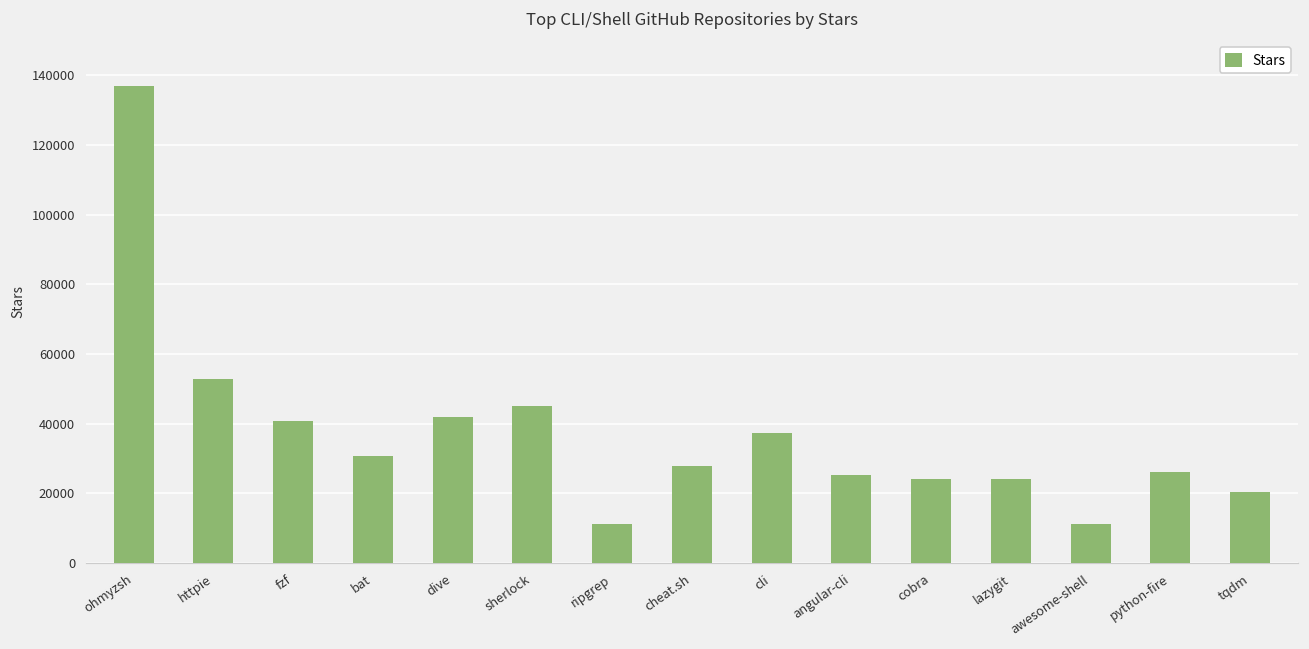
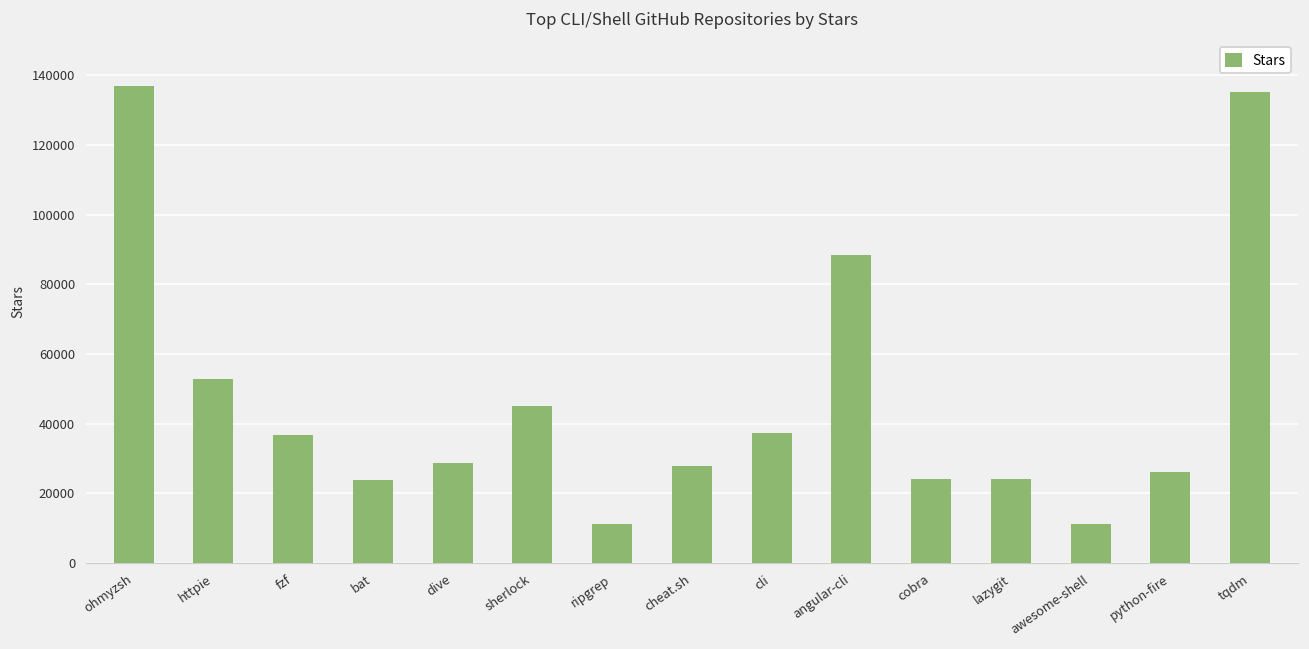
fzf: 41000 -> 37000
bat: 31000 -> 24000
dive: 42000 -> 29000
angular-cli: 25000 -> 88000
tqdm: 20000 -> 135000
